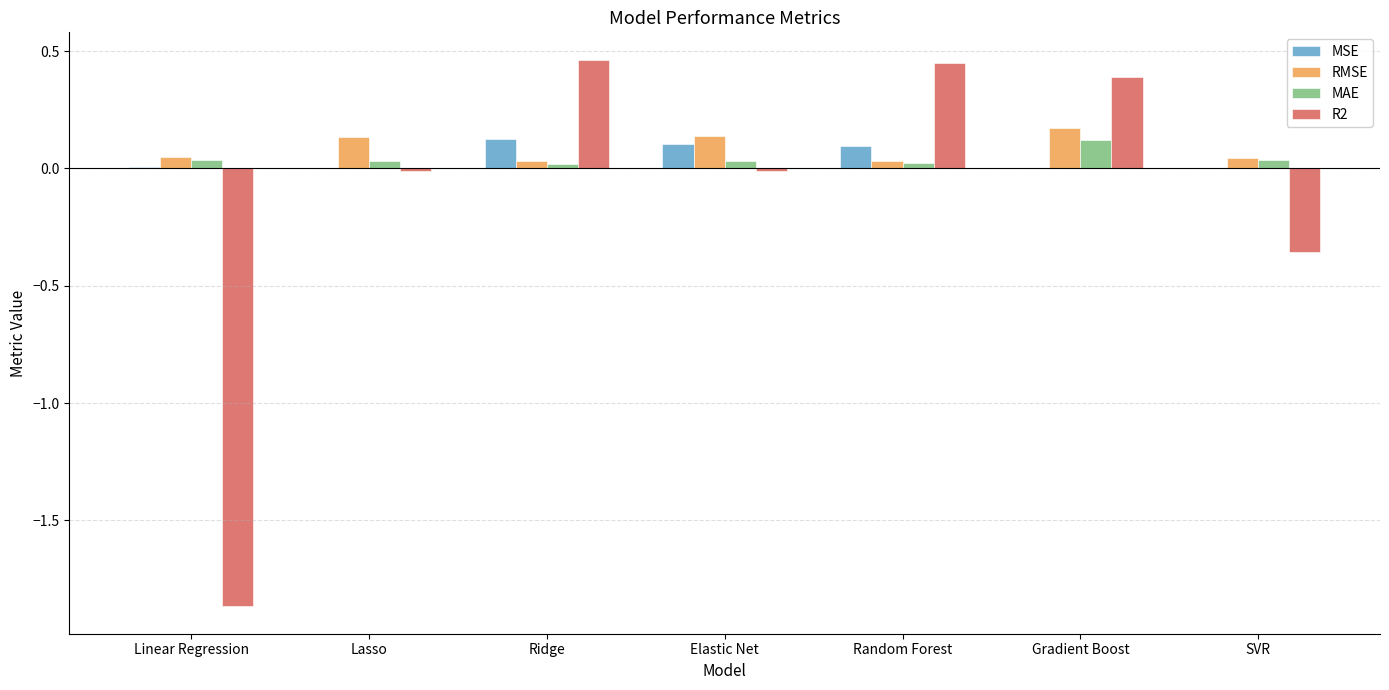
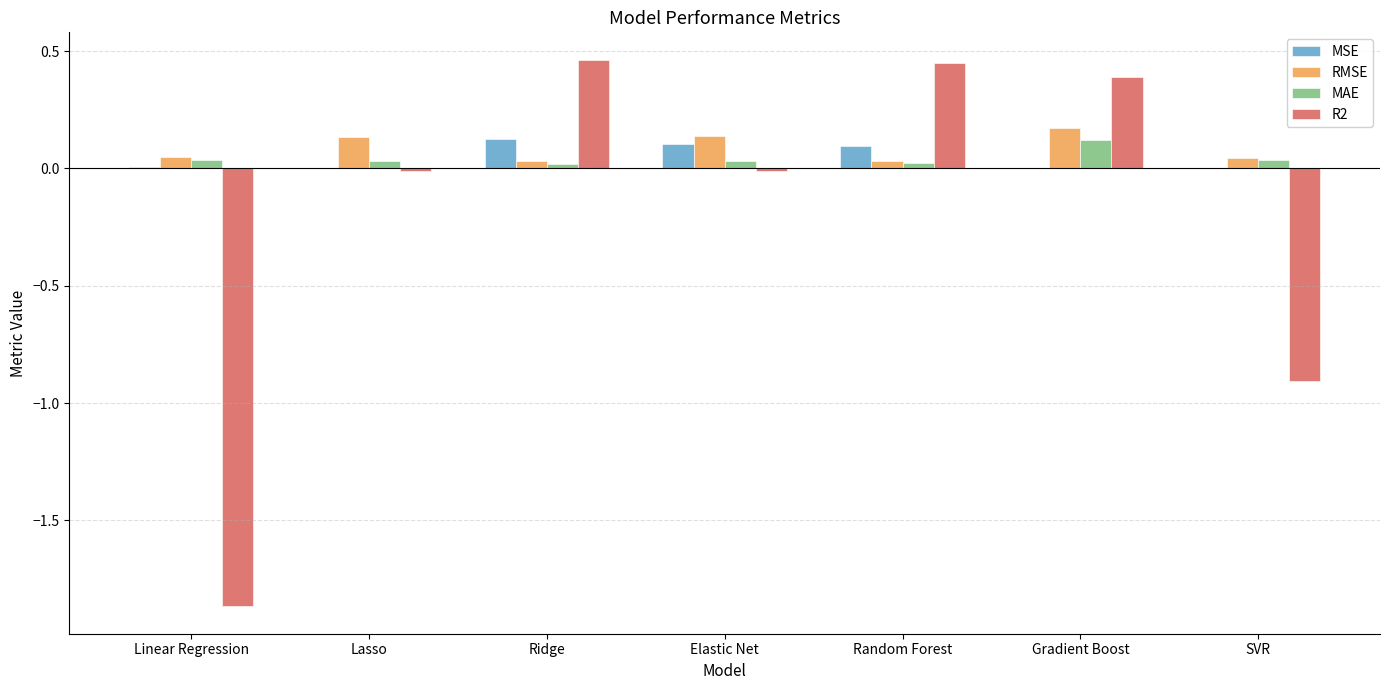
R2, SVR: -0.36 -> -0.91
